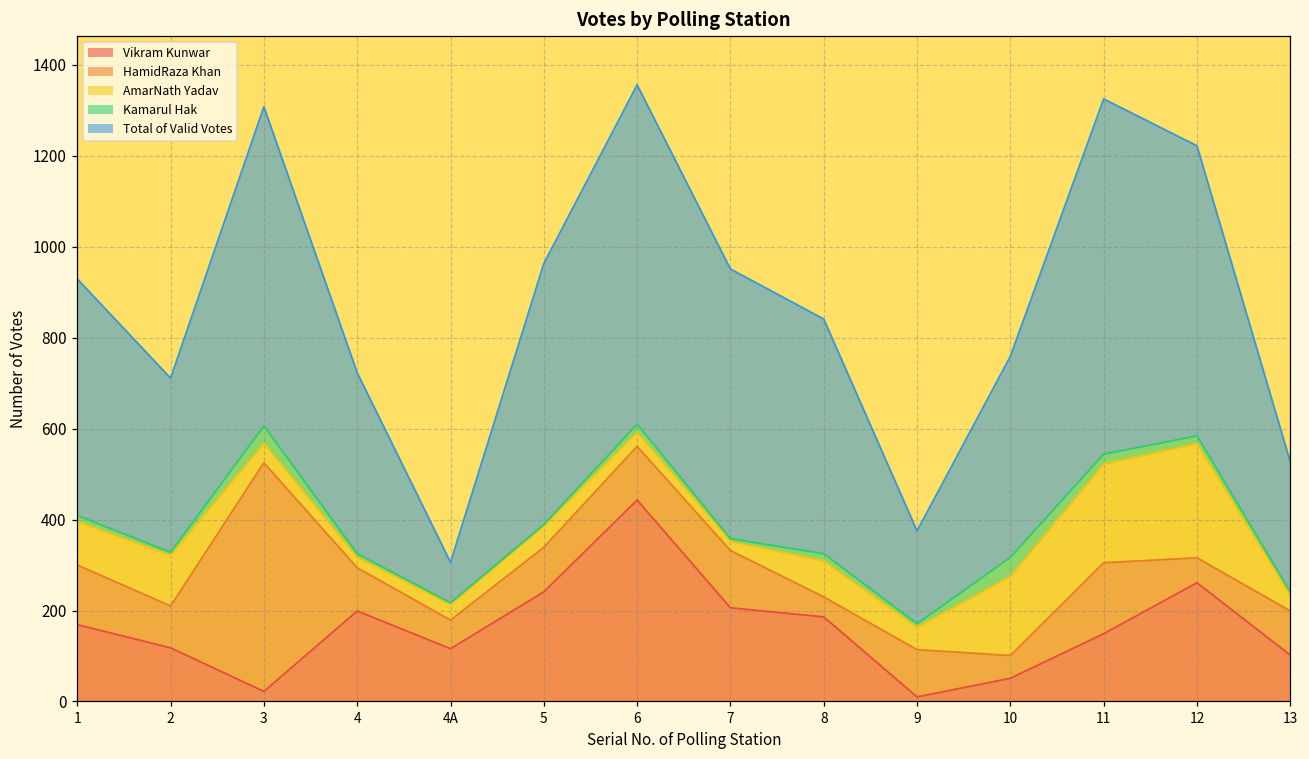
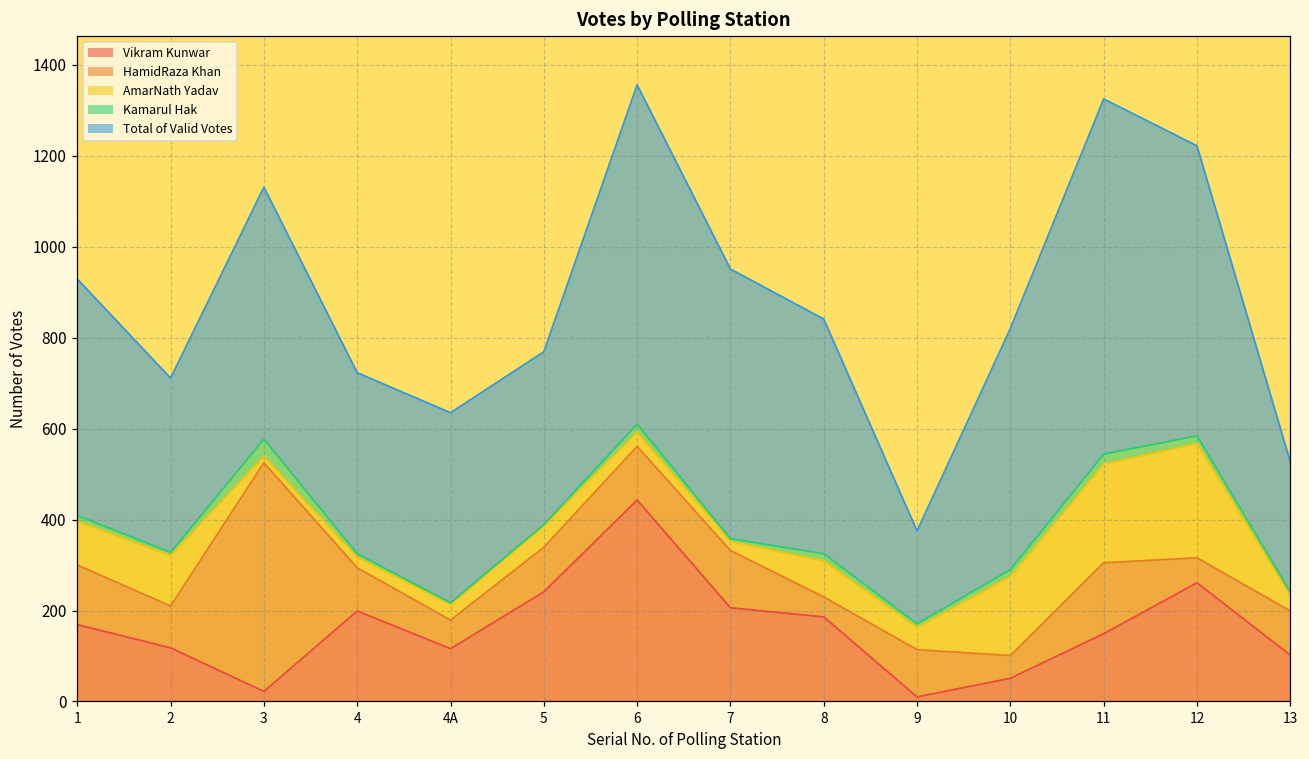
AmarNath Yadav, 3: 40 -> 10
Total of Valid Votes, 3: 700 -> 550
Total of Valid Votes, 4A: 90 -> 420
Total of Valid Votes, 5: 570 -> 380
Kamarul Hak, 10: 40 -> 20
Total of Valid Votes, 10: 440 -> 530
